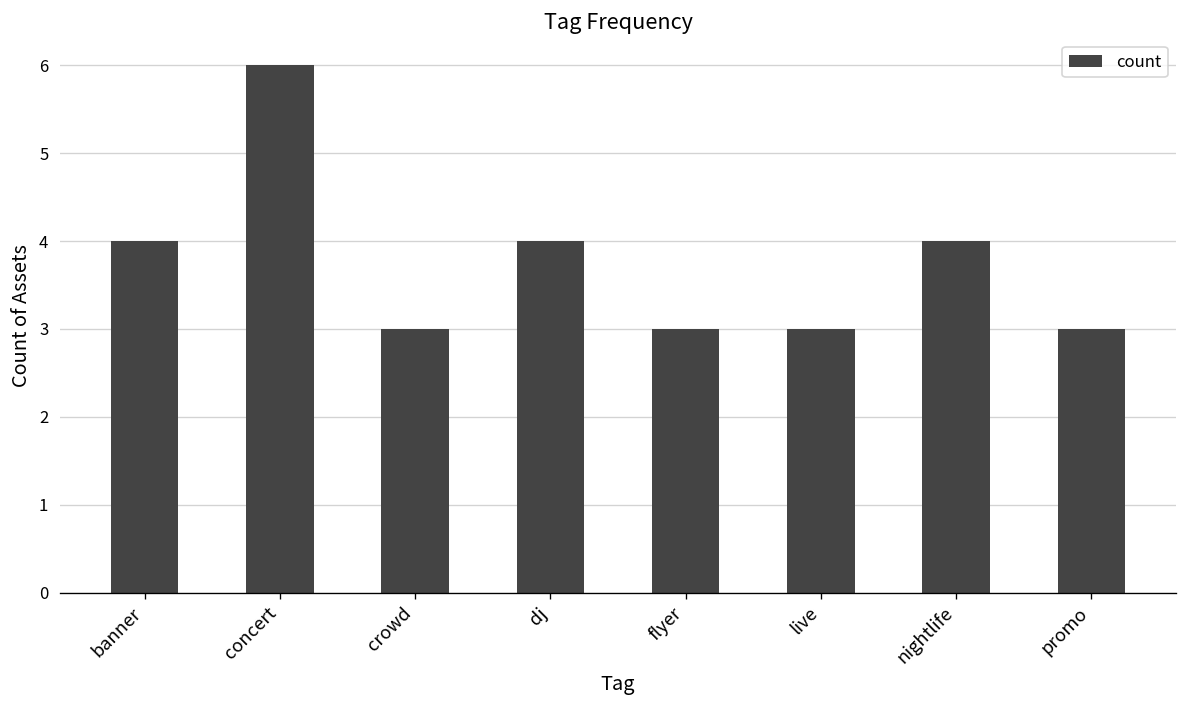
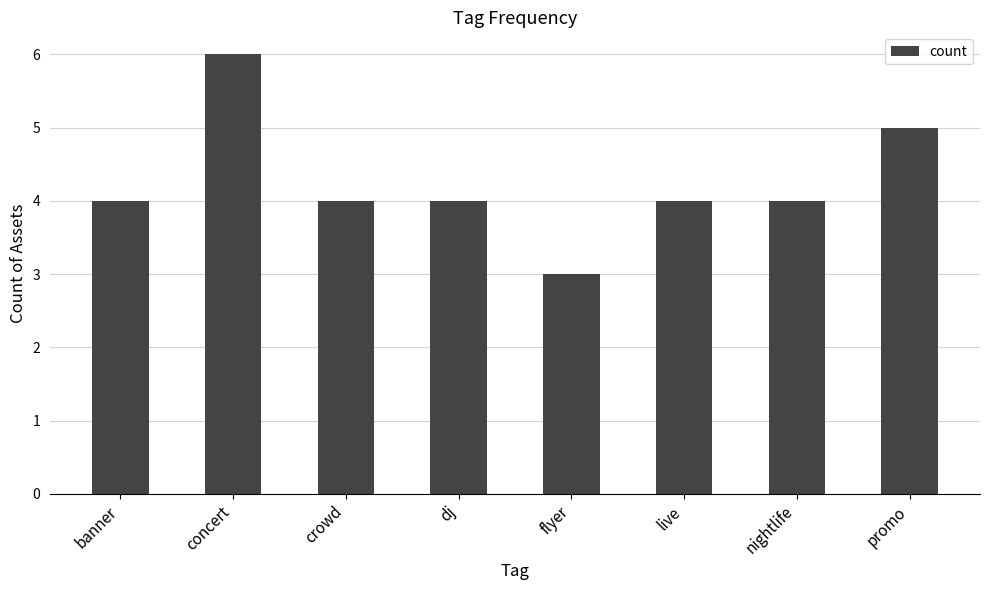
crowd: 3 -> 4
live: 3 -> 4
promo: 3 -> 5
